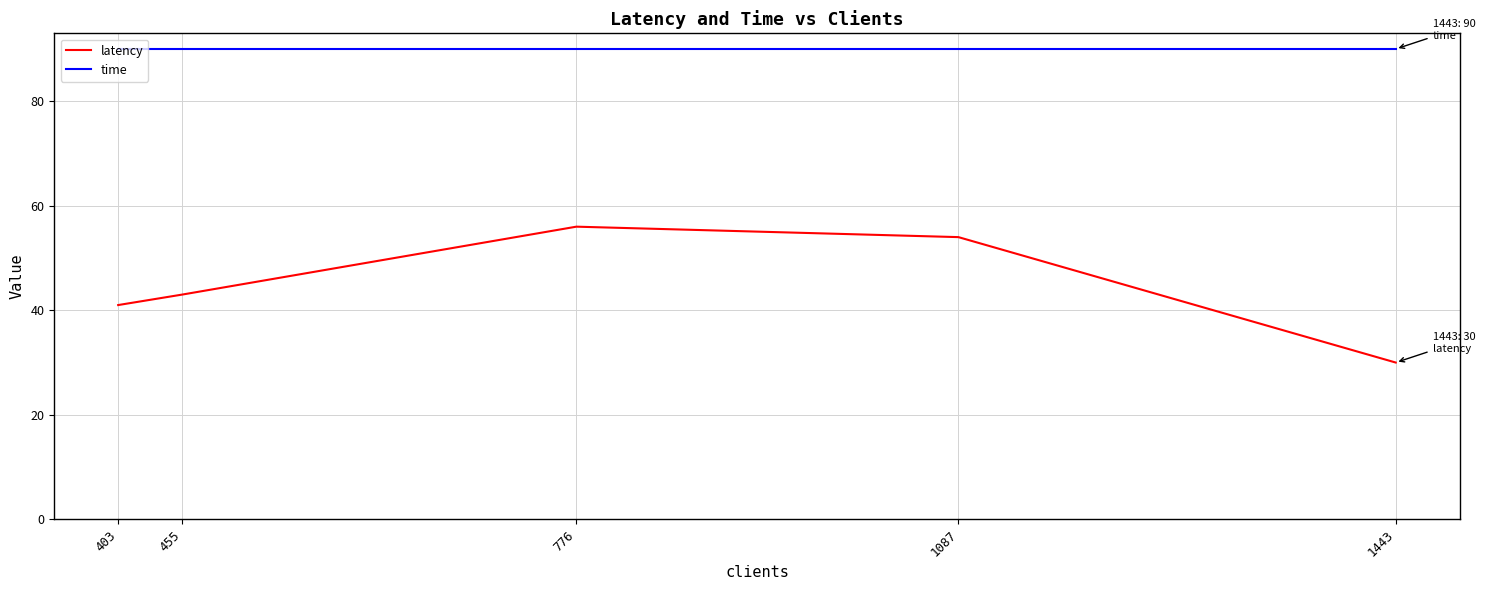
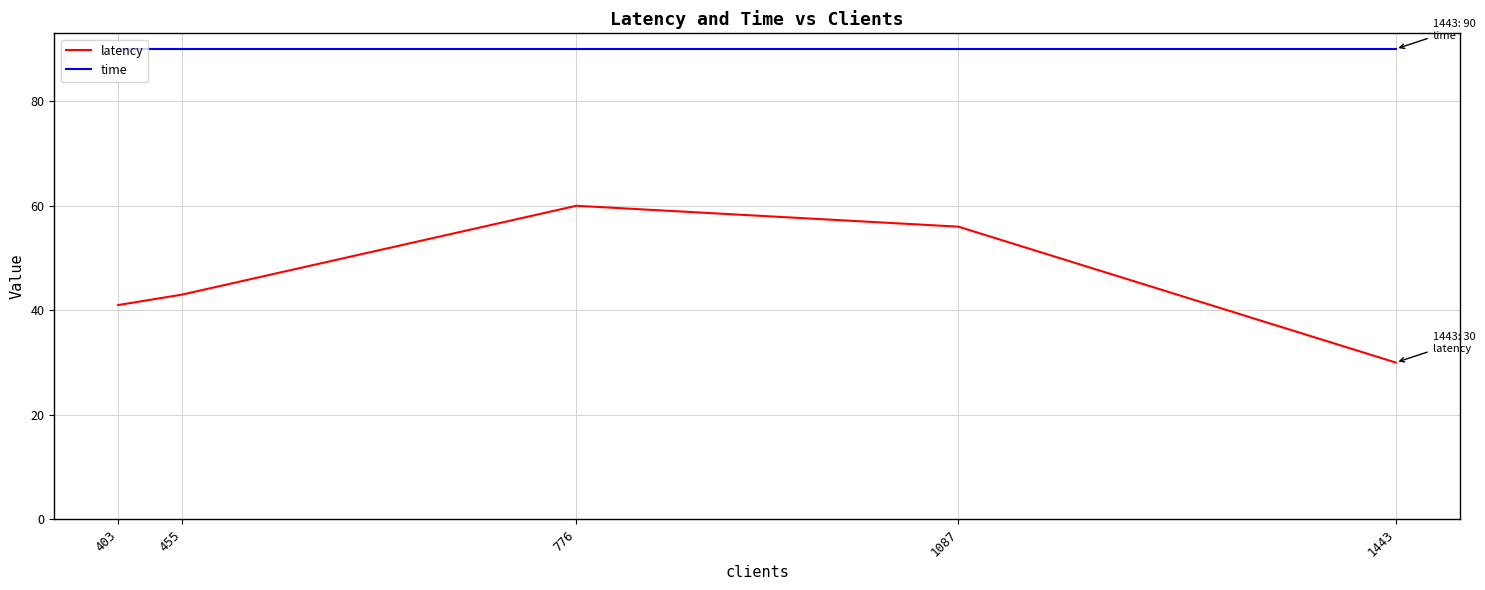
latency, 776: 56 -> 60
latency, 1087: 54 -> 56
